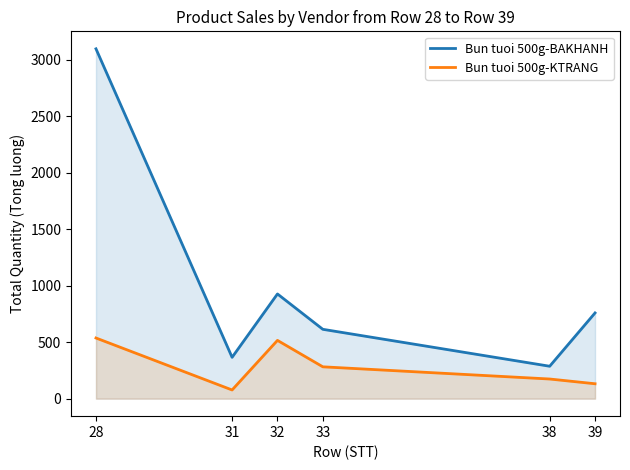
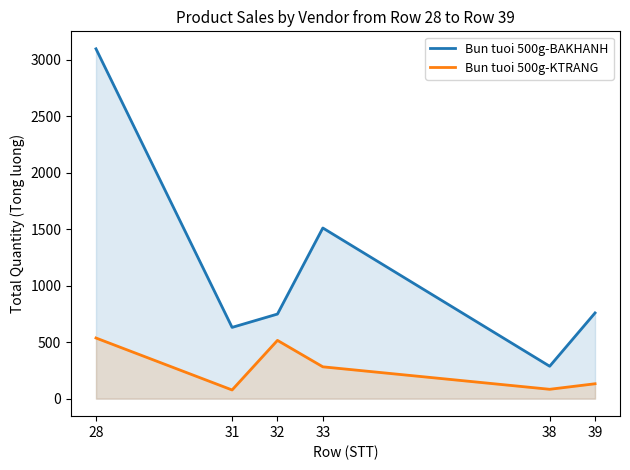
Bun tuoi 500g-BAKHANH, 31: 370 -> 630
Bun tuoi 500g-BAKHANH, 32: 930 -> 750
Bun tuoi 500g-BAKHANH, 33: 610 -> 1510
Bun tuoi 500g-KTRANG, 38: 170 -> 80
